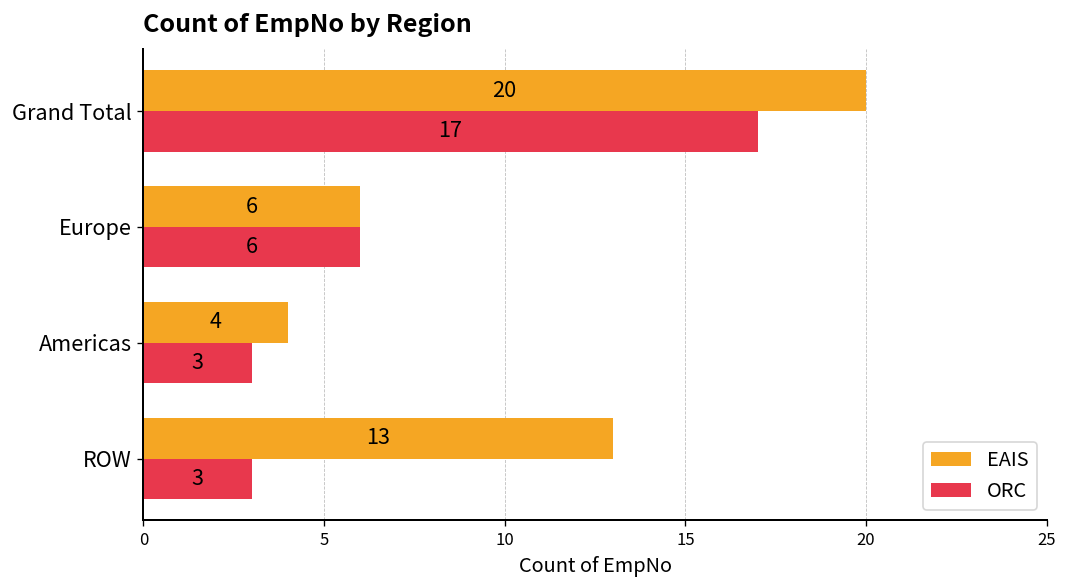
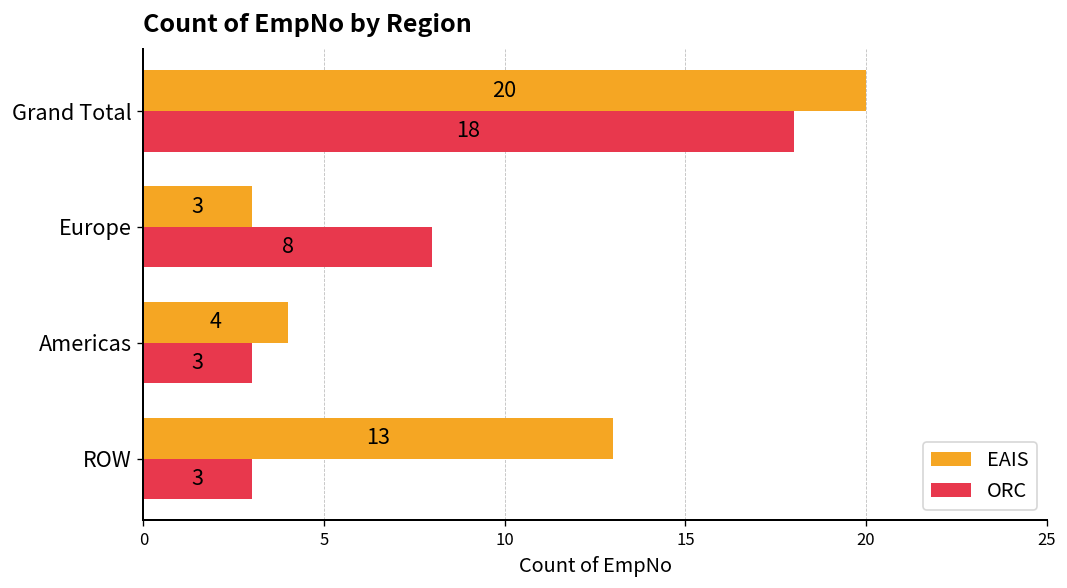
ORC, Grand Total: 17 -> 18
EAIS, Europe: 6 -> 3
ORC, Europe: 6 -> 8
